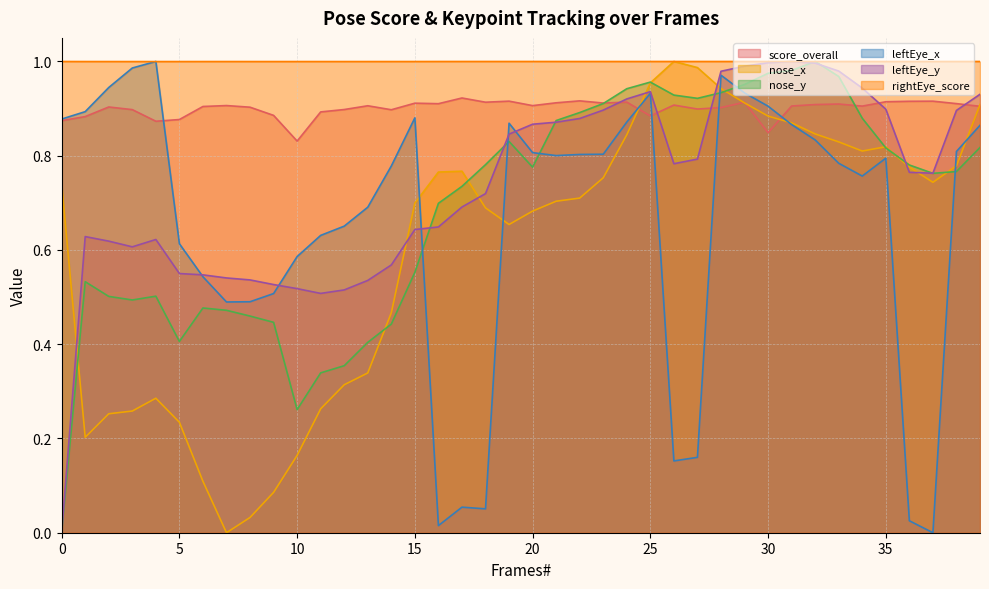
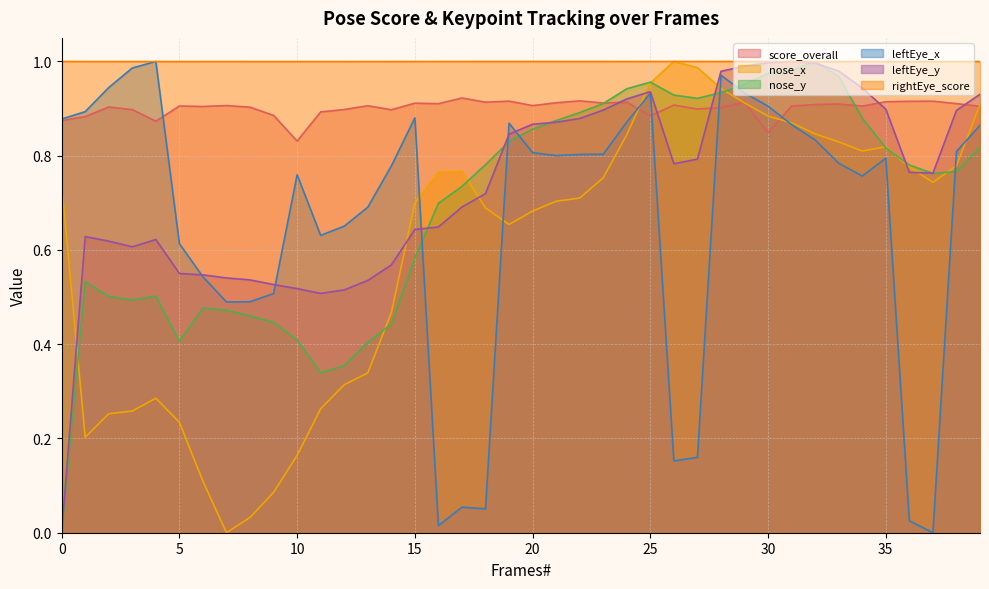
score_overall, 5: 0.88 -> 0.91
nose_y, 10: 0.26 -> 0.41
leftEye_x, 10: 0.59 -> 0.76
nose_y, 15: 0.55 -> 0.58
nose_y, 20: 0.78 -> 0.86
